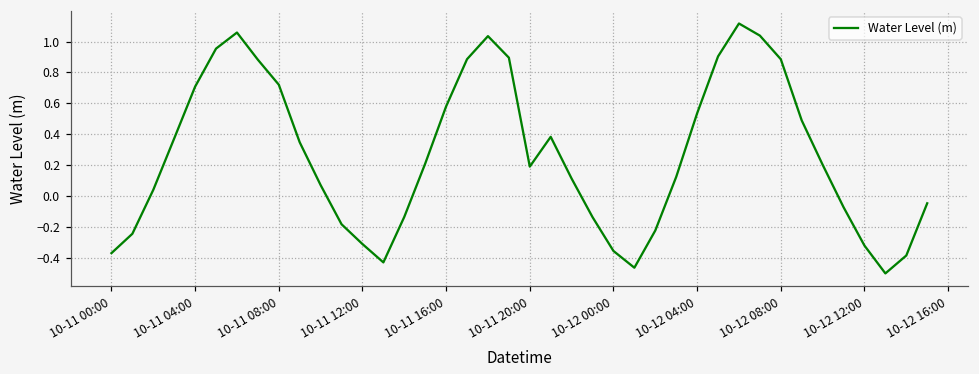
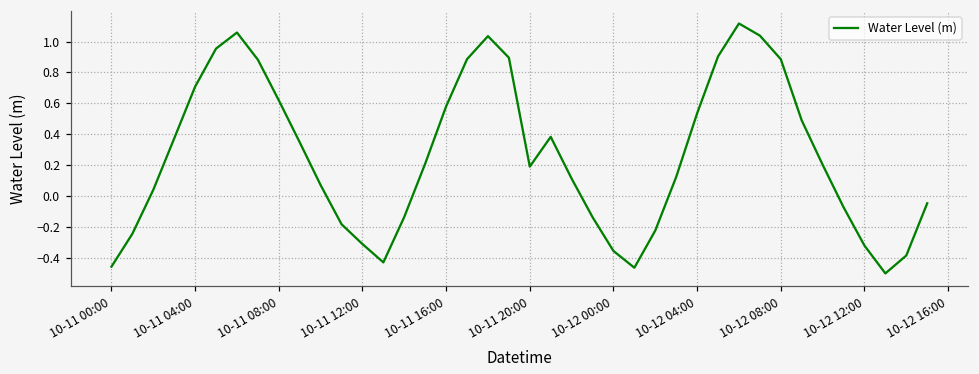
10-11 00:00: -0.37 -> -0.46
10-11 08:00: 0.72 -> 0.62
